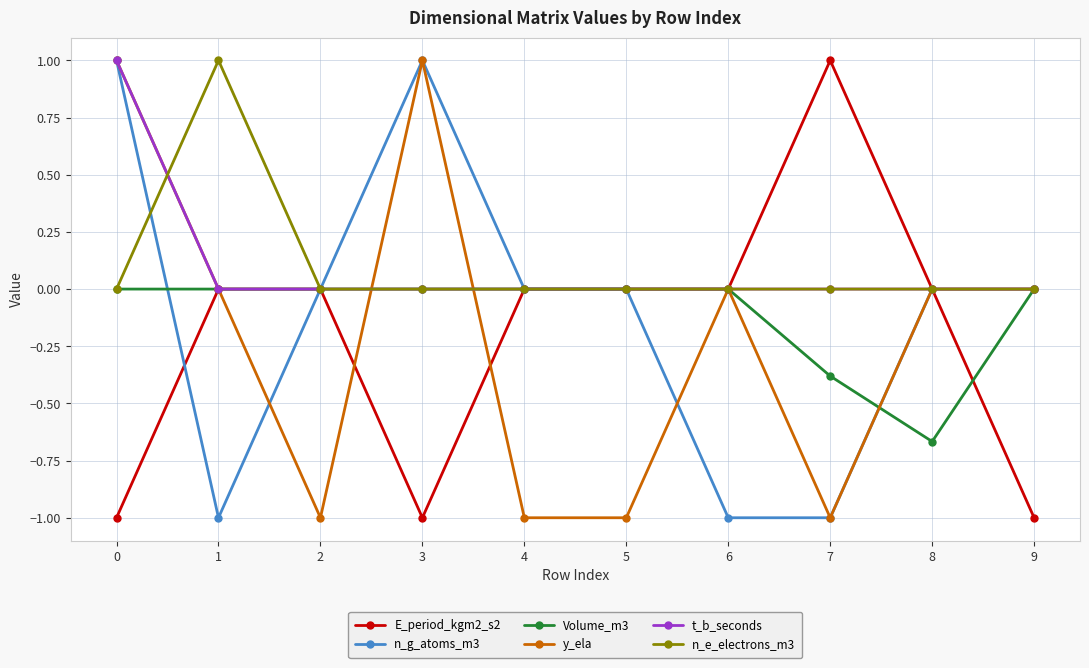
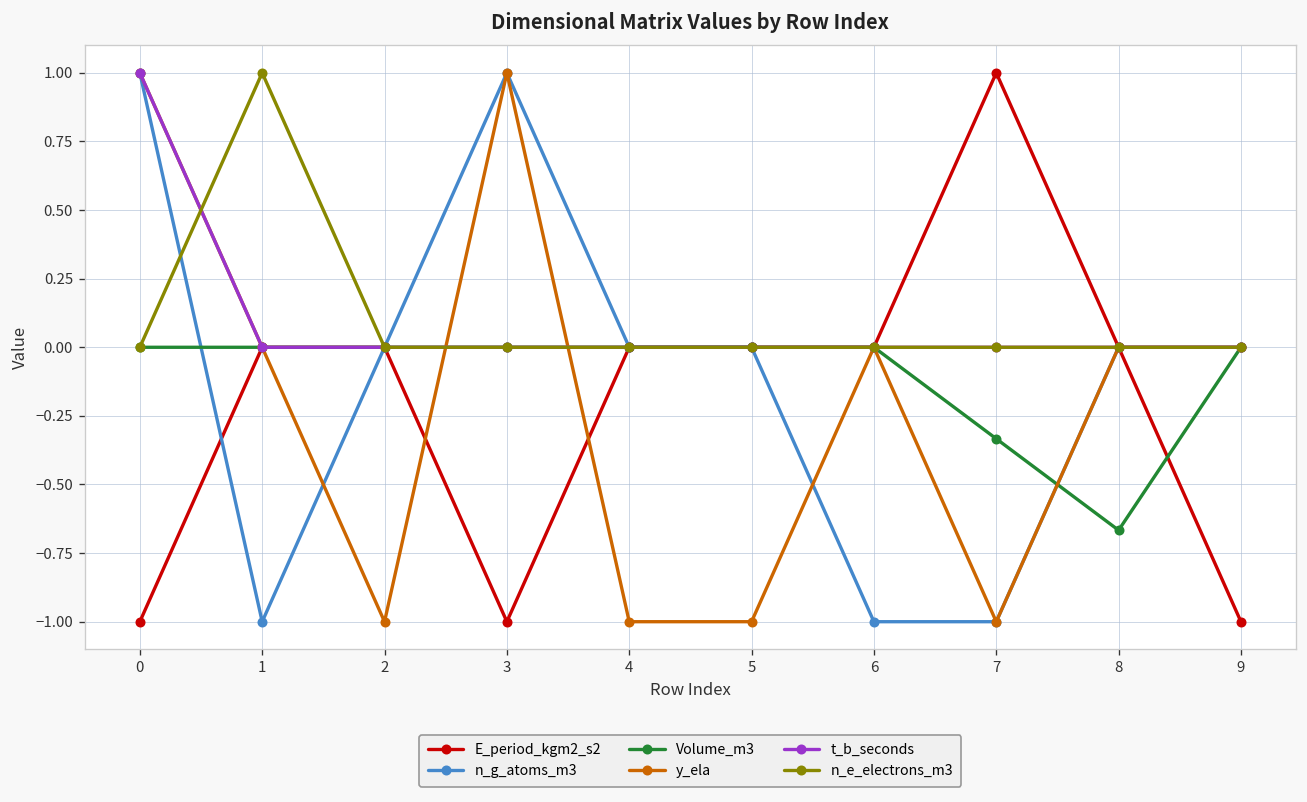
Volume_m3, 7: -0.38 -> -0.33
